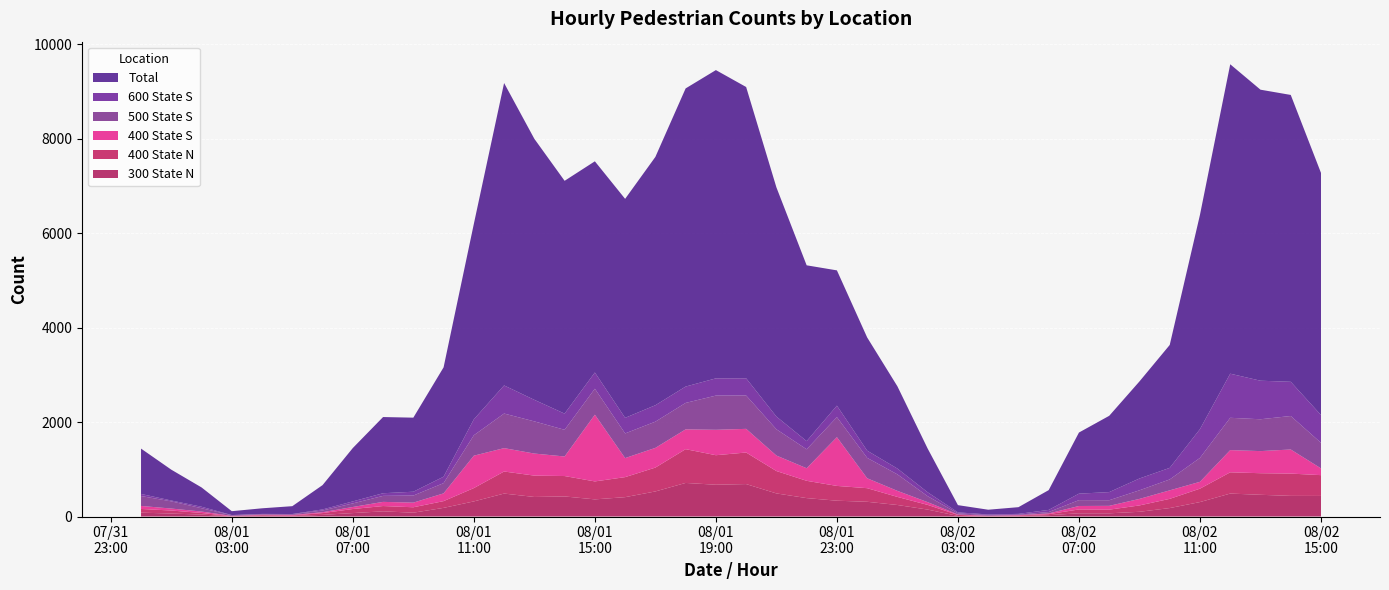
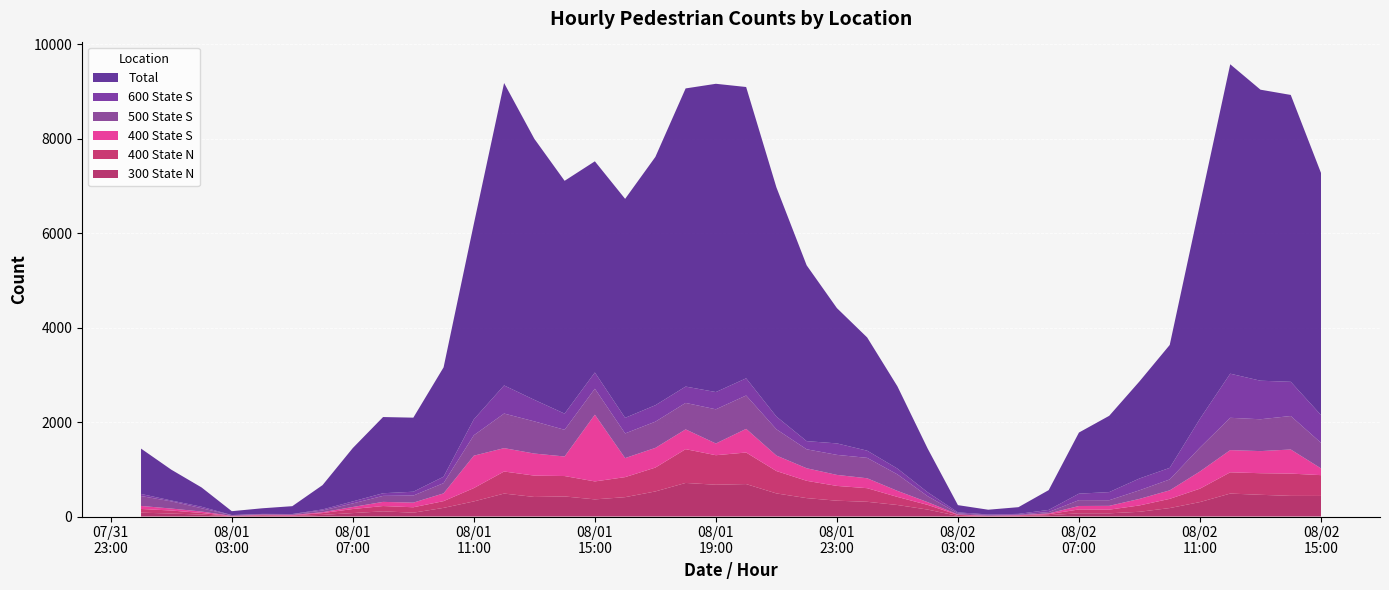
400 State S, 08/01 19:00: 500 -> 200
400 State S, 08/01 23:00: 1000 -> 200
400 State S, 08/02 11:00: 100 -> 400
